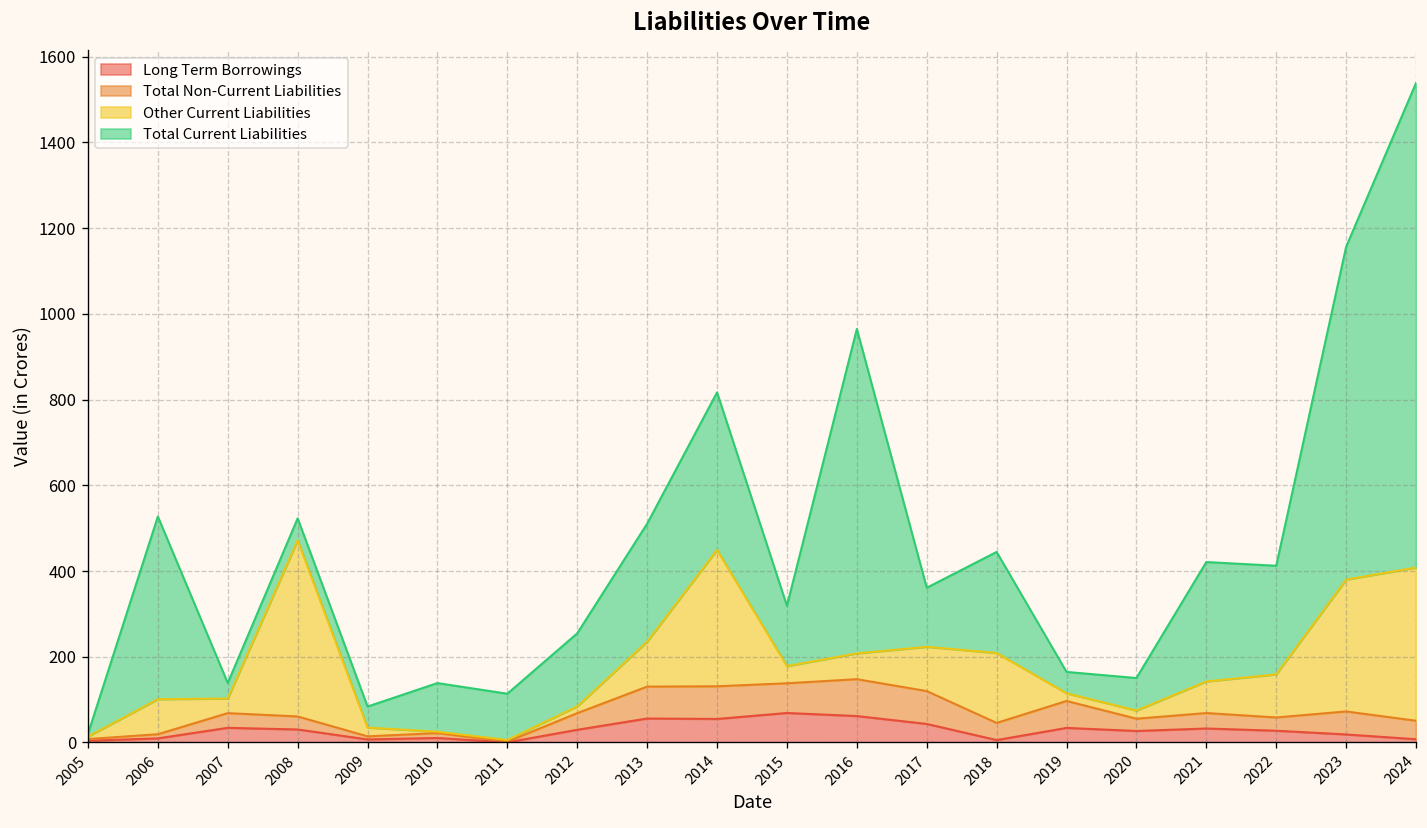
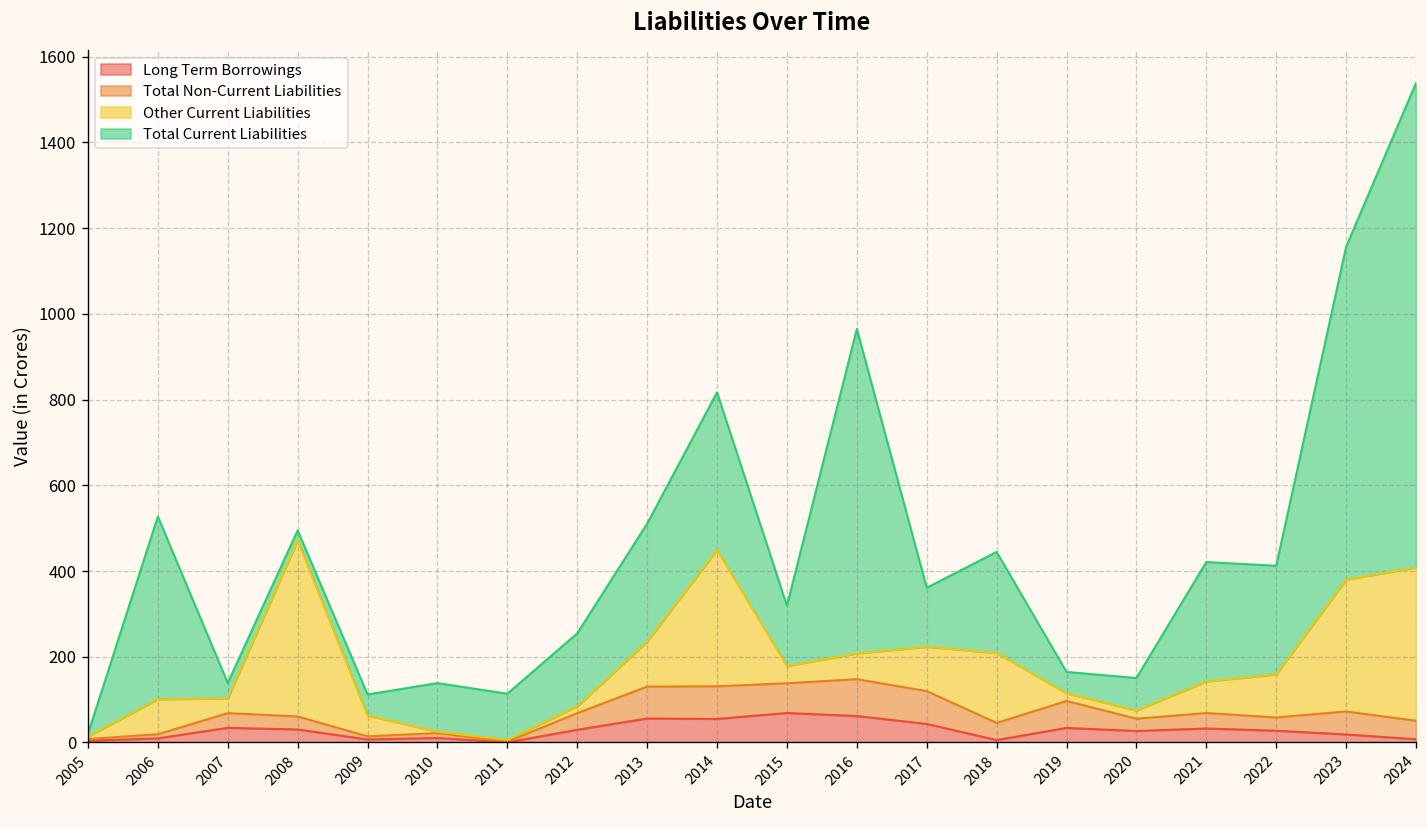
Total Current Liabilities, 2008: 50 -> 20
Other Current Liabilities, 2009: 20 -> 50
